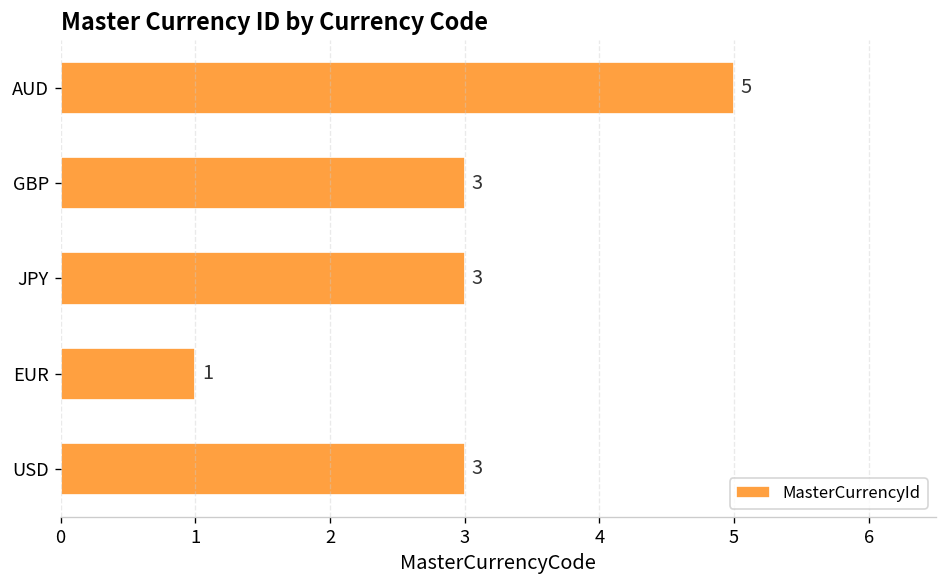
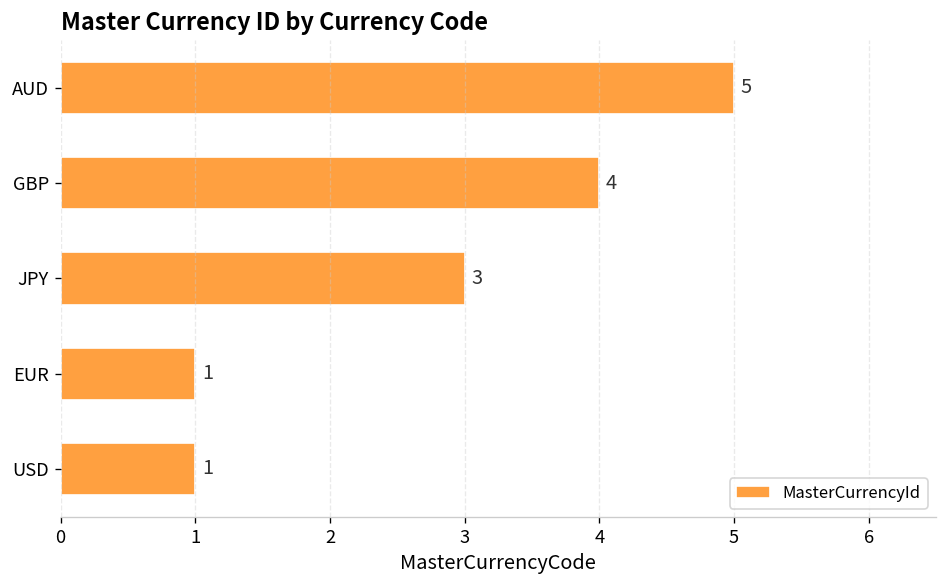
GBP: 3 -> 4
USD: 3 -> 1
